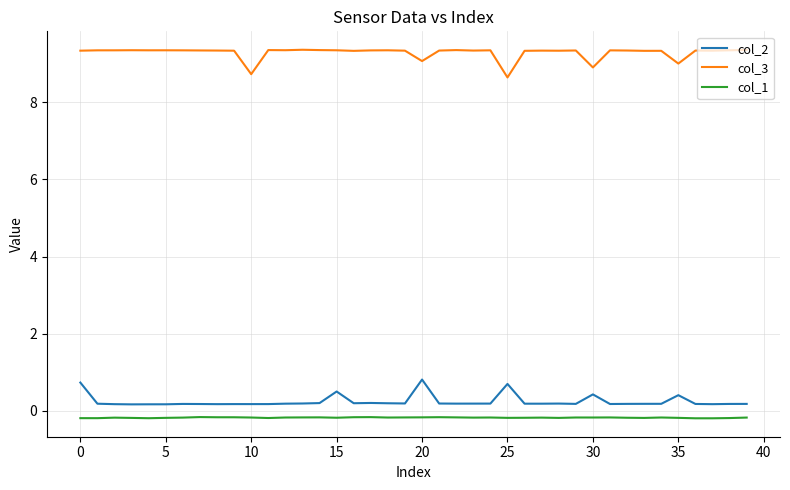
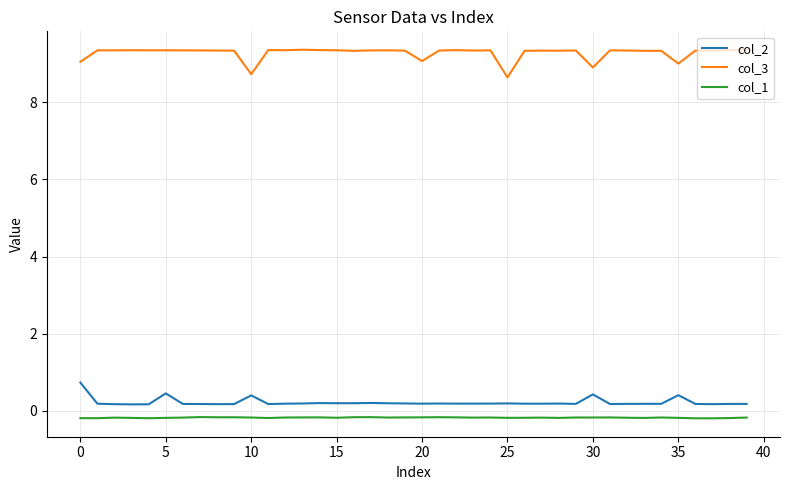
col_3, 0: 9.3 -> 9.0
col_2, 5: 0.2 -> 0.5
col_2, 10: 0.2 -> 0.4
col_2, 15: 0.5 -> 0.2
col_2, 20: 0.8 -> 0.2
col_2, 25: 0.7 -> 0.2
